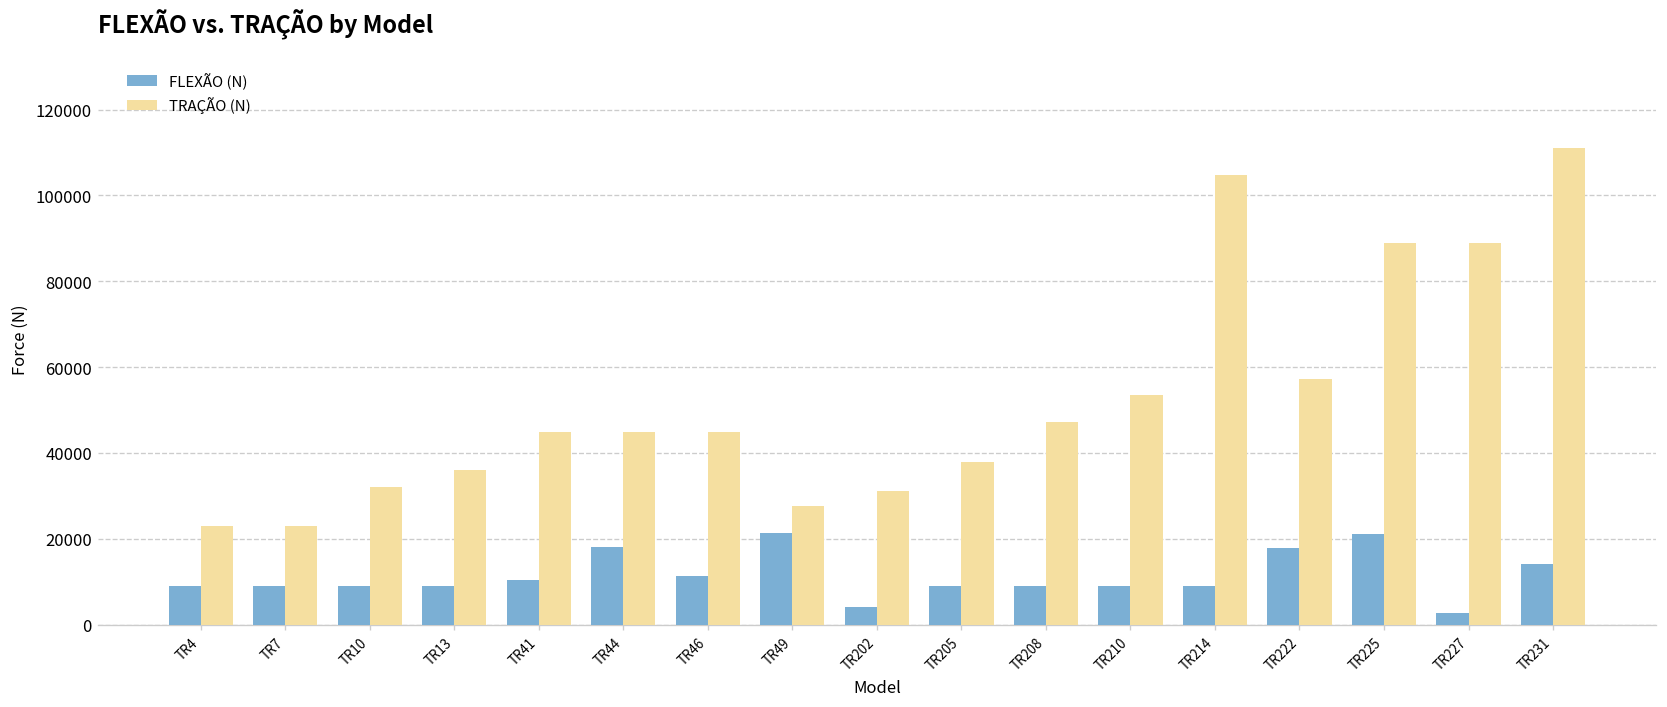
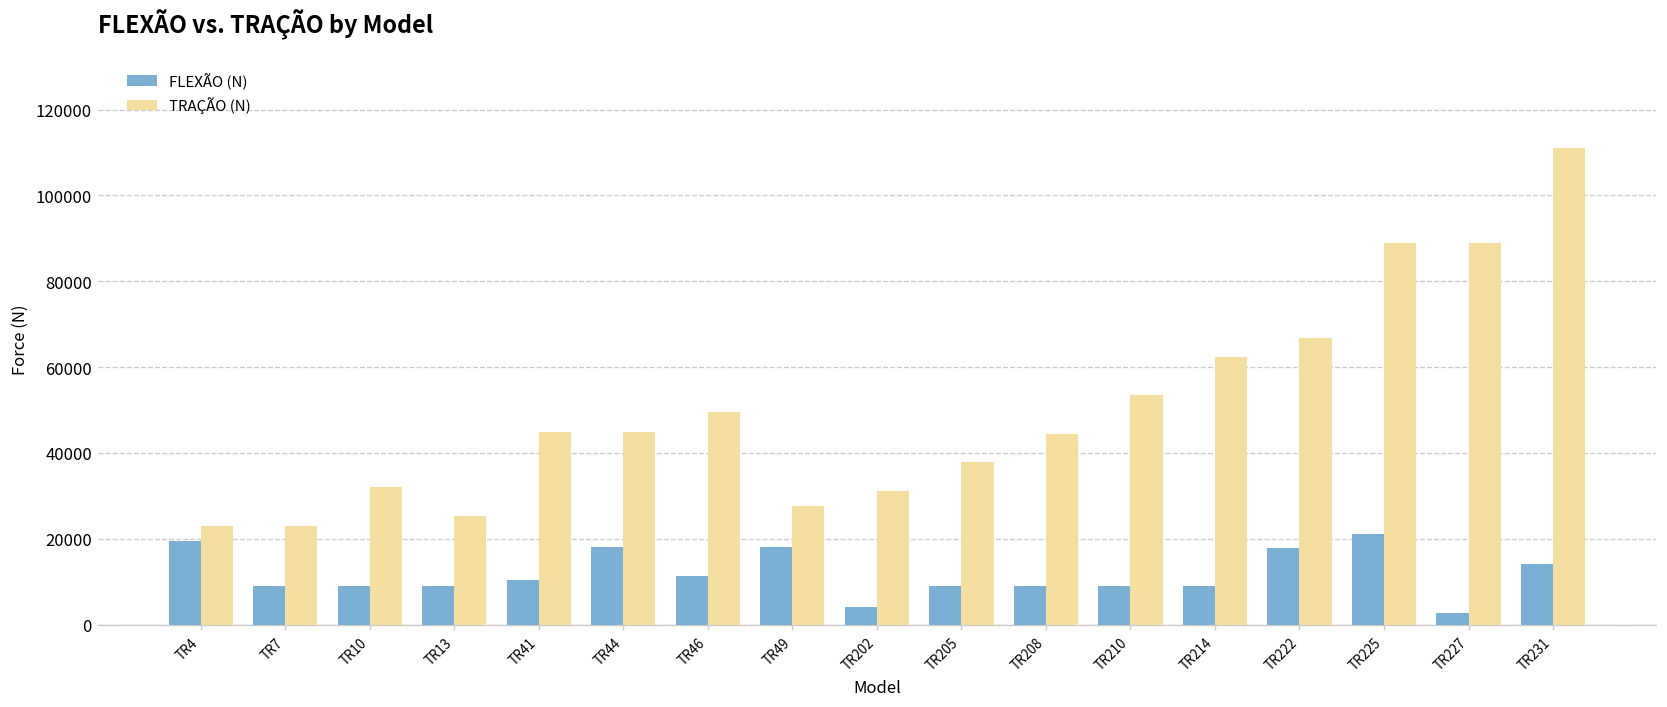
FLEXÃO (N), TR4: 9000 -> 19000
TRAÇÃO (N), TR13: 36000 -> 25000
TRAÇÃO (N), TR46: 45000 -> 50000
FLEXÃO (N), TR49: 21000 -> 18000
TRAÇÃO (N), TR208: 47000 -> 45000
TRAÇÃO (N), TR214: 105000 -> 62000
TRAÇÃO (N), TR222: 57000 -> 67000
